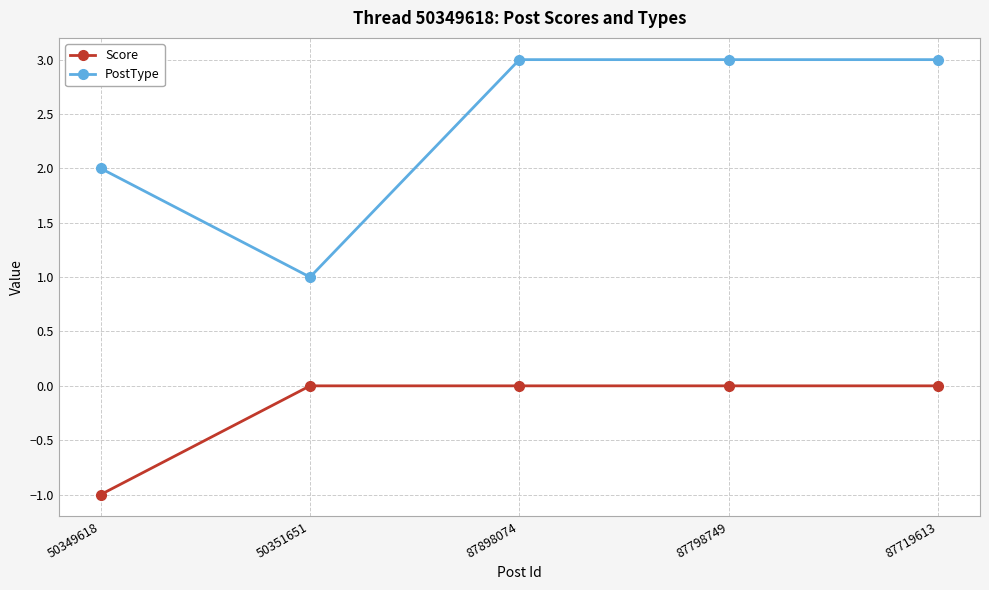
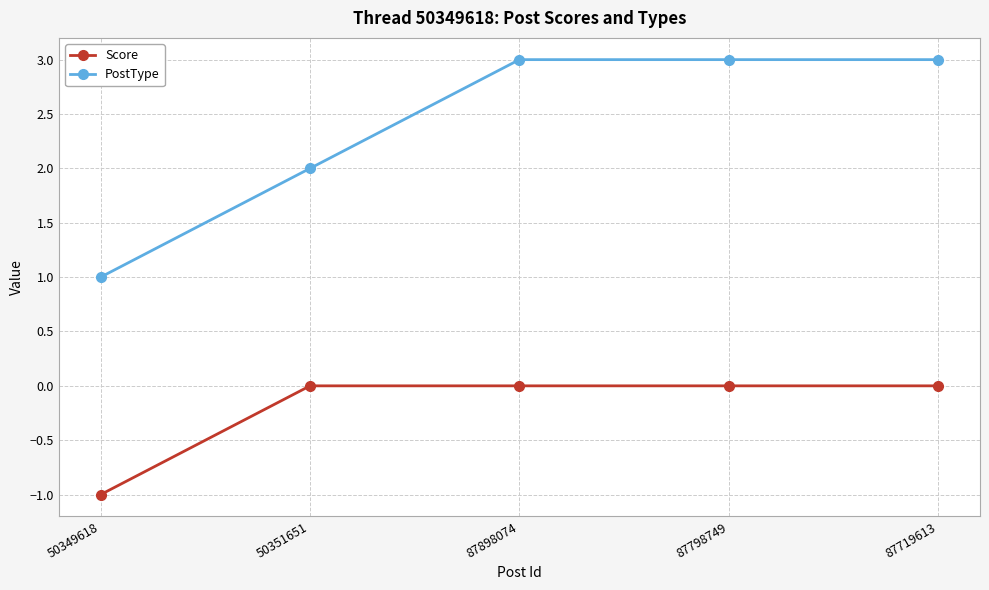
PostType, 50349618: 2 -> 1
PostType, 50351651: 1 -> 2
